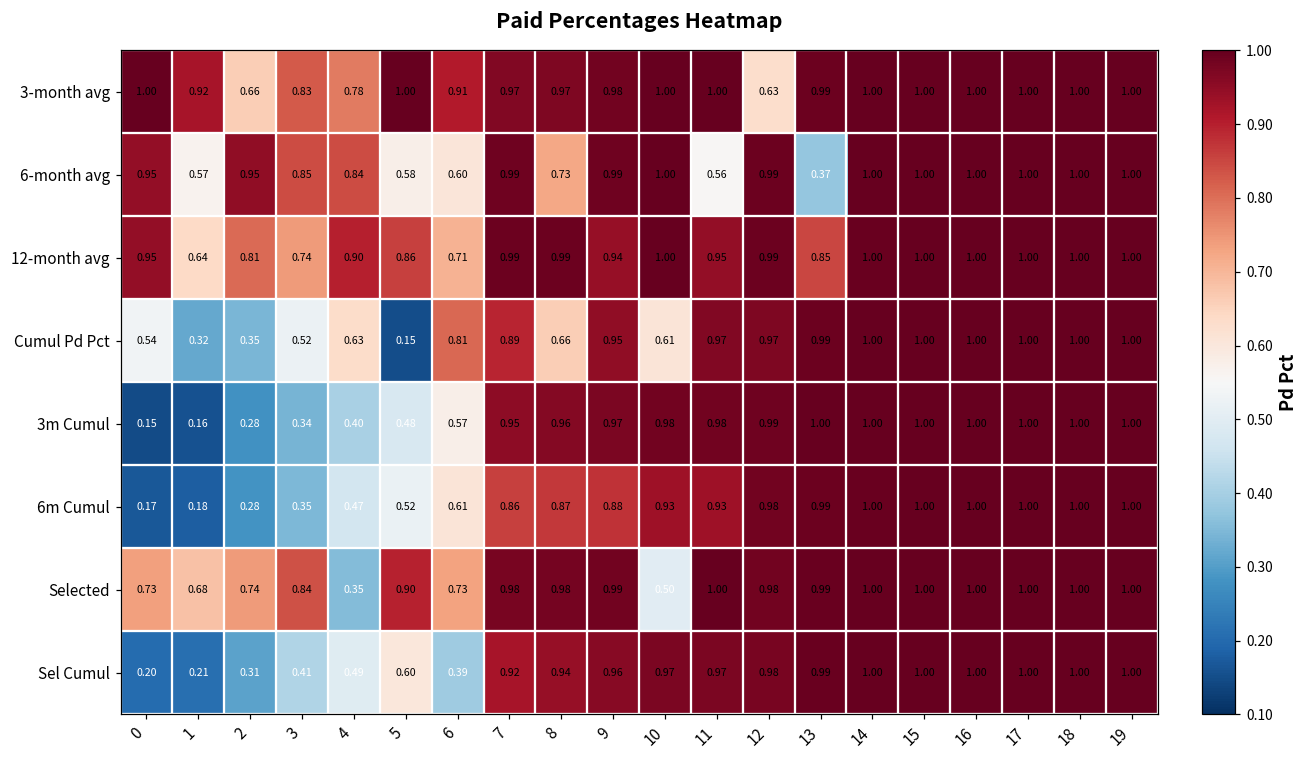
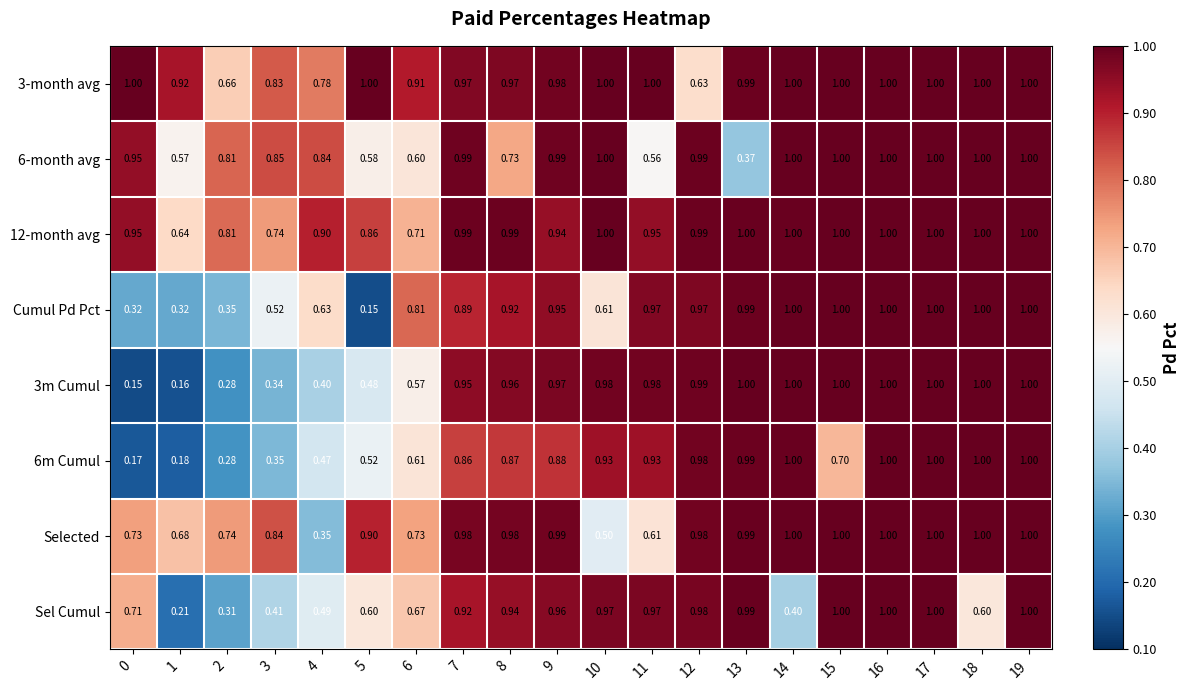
6-month avg, 2: 0.95 -> 0.81
12-month avg, 13: 0.85 -> 1.00
Cumul Pd Pct, 0: 0.54 -> 0.32
Cumul Pd Pct, 8: 0.66 -> 0.92
6m Cumul, 15: 1.00 -> 0.70
Selected, 11: 1.00 -> 0.61
Sel Cumul, 0: 0.20 -> 0.71
Sel Cumul, 6: 0.39 -> 0.67
Sel Cumul, 14: 1.00 -> 0.40
Sel Cumul, 18: 1.00 -> 0.60
